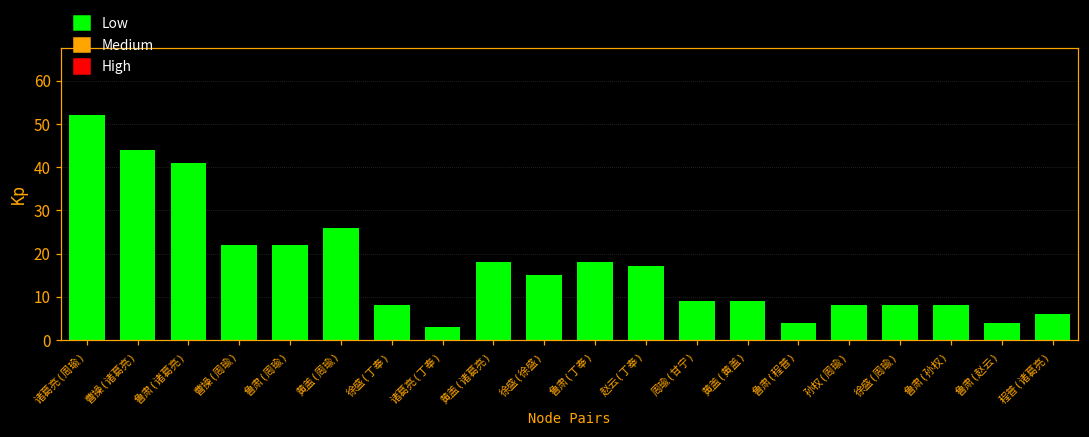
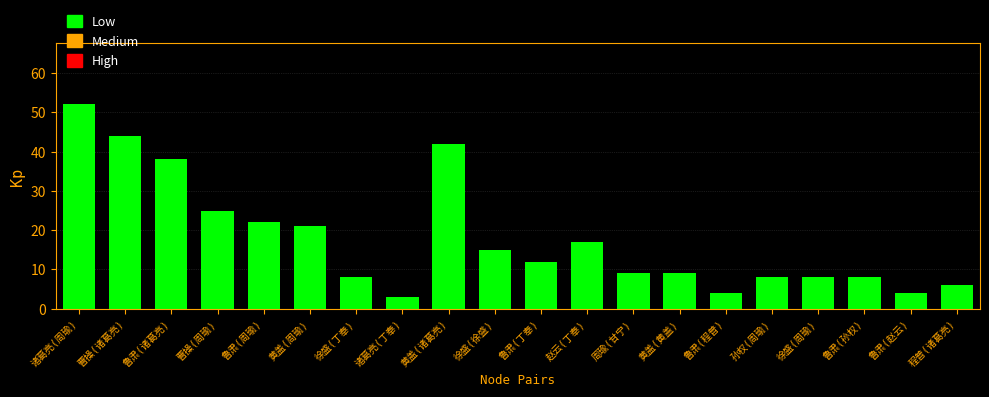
鲁肃(诸葛亮): 41 -> 38
曹操(周瑜): 22 -> 25
黄盖(周瑜): 26 -> 21
黄盖(诸葛亮): 18 -> 42
鲁肃(丁奉): 18 -> 12
